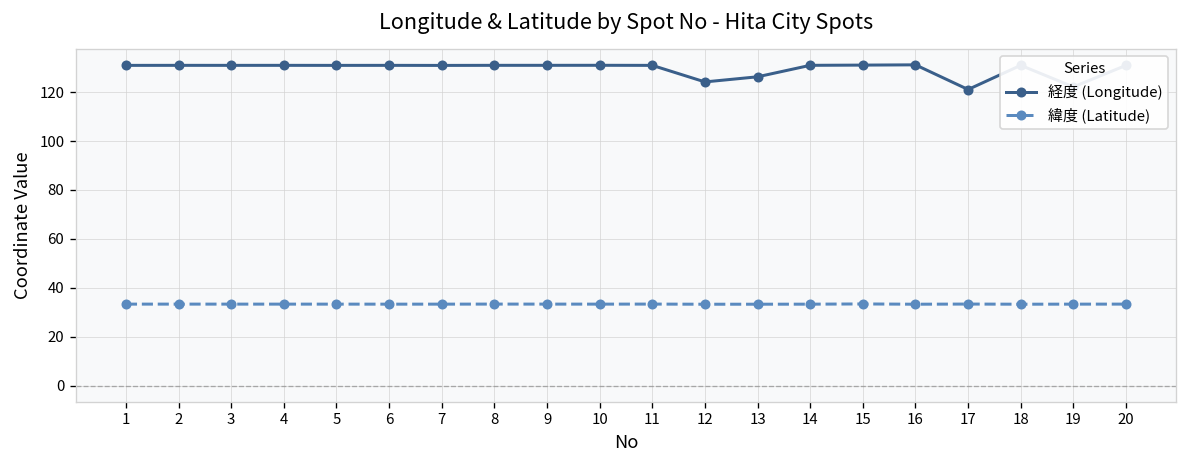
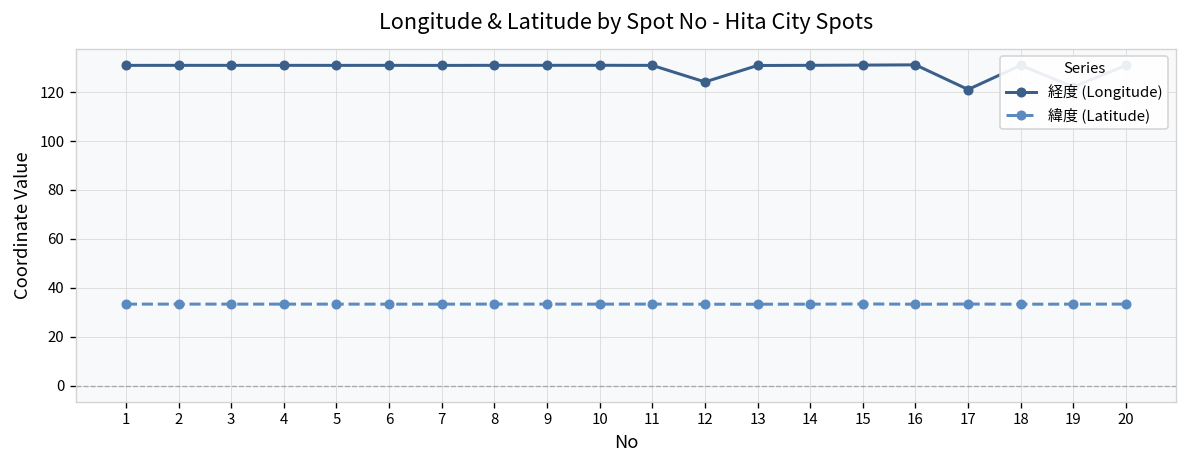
経度 (Longitude), 13: 126 -> 131
